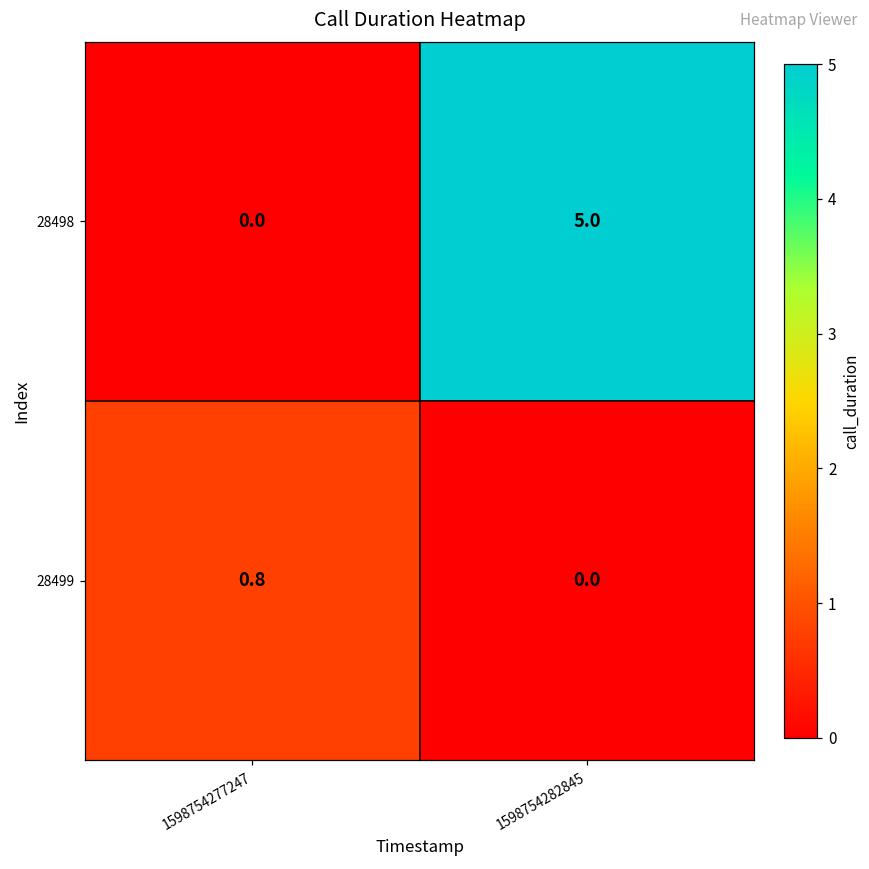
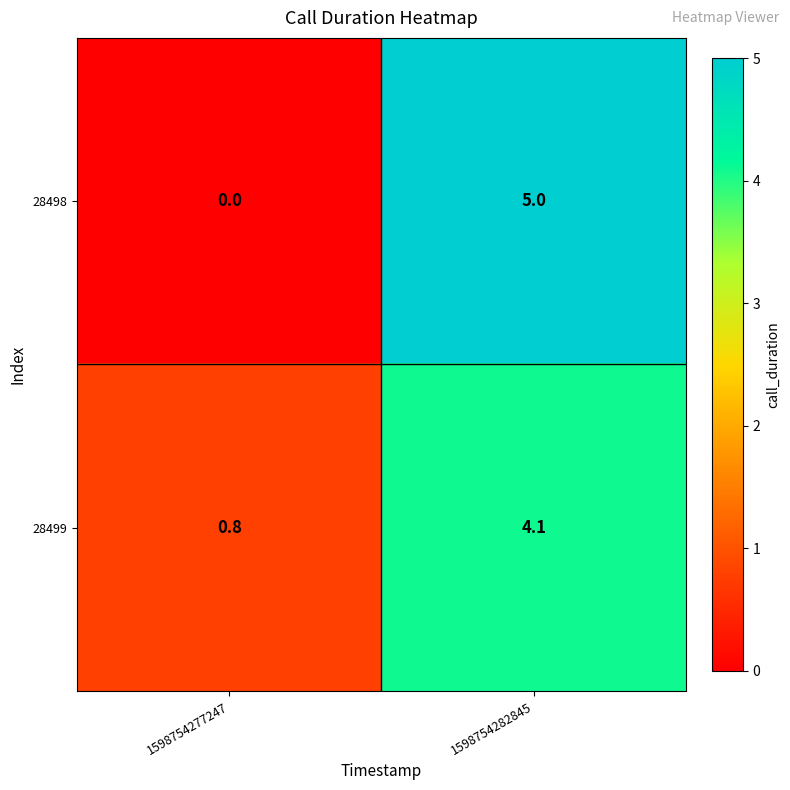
28499, 1598754282845: 0.0 -> 4.1
